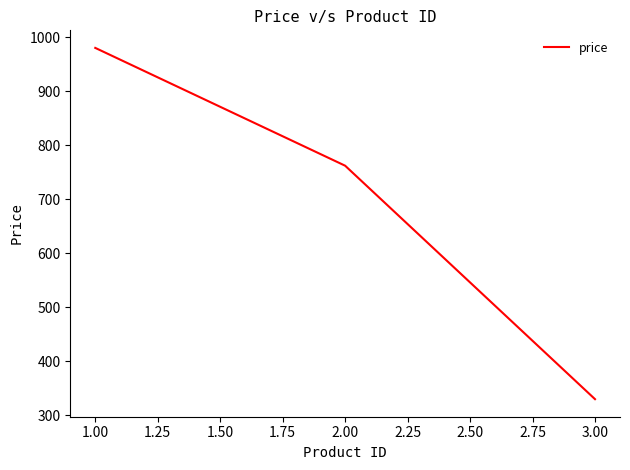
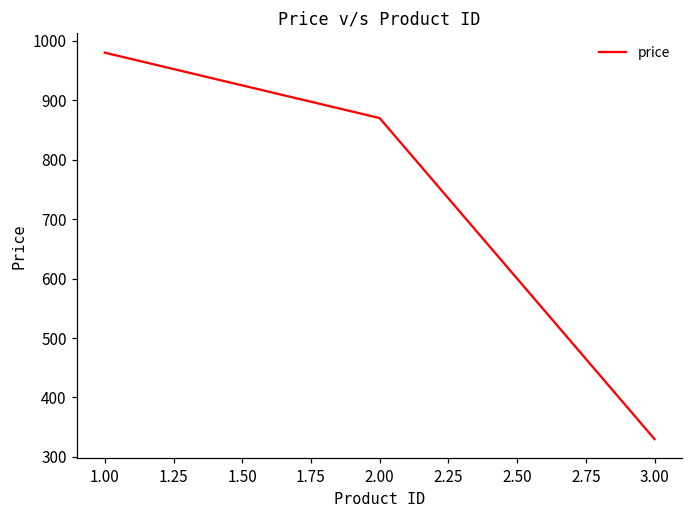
2.00: 760 -> 870
